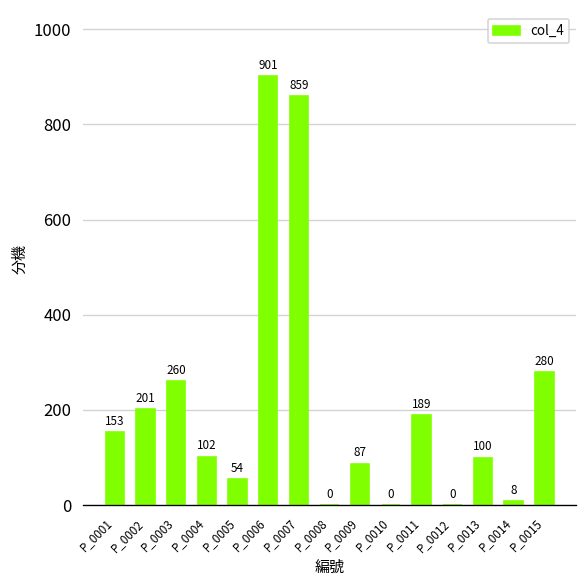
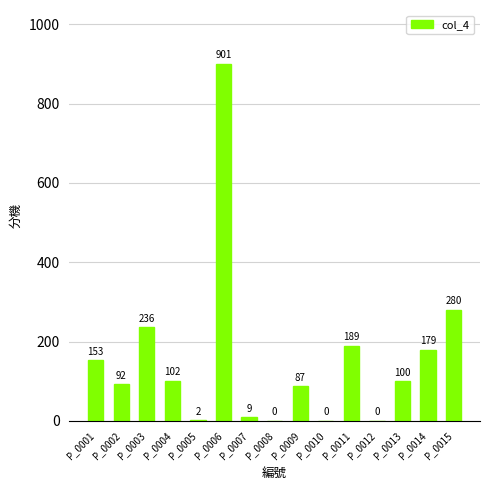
P_0002: 201 -> 92
P_0003: 260 -> 236
P_0005: 54 -> 2
P_0007: 859 -> 9
P_0014: 8 -> 179
